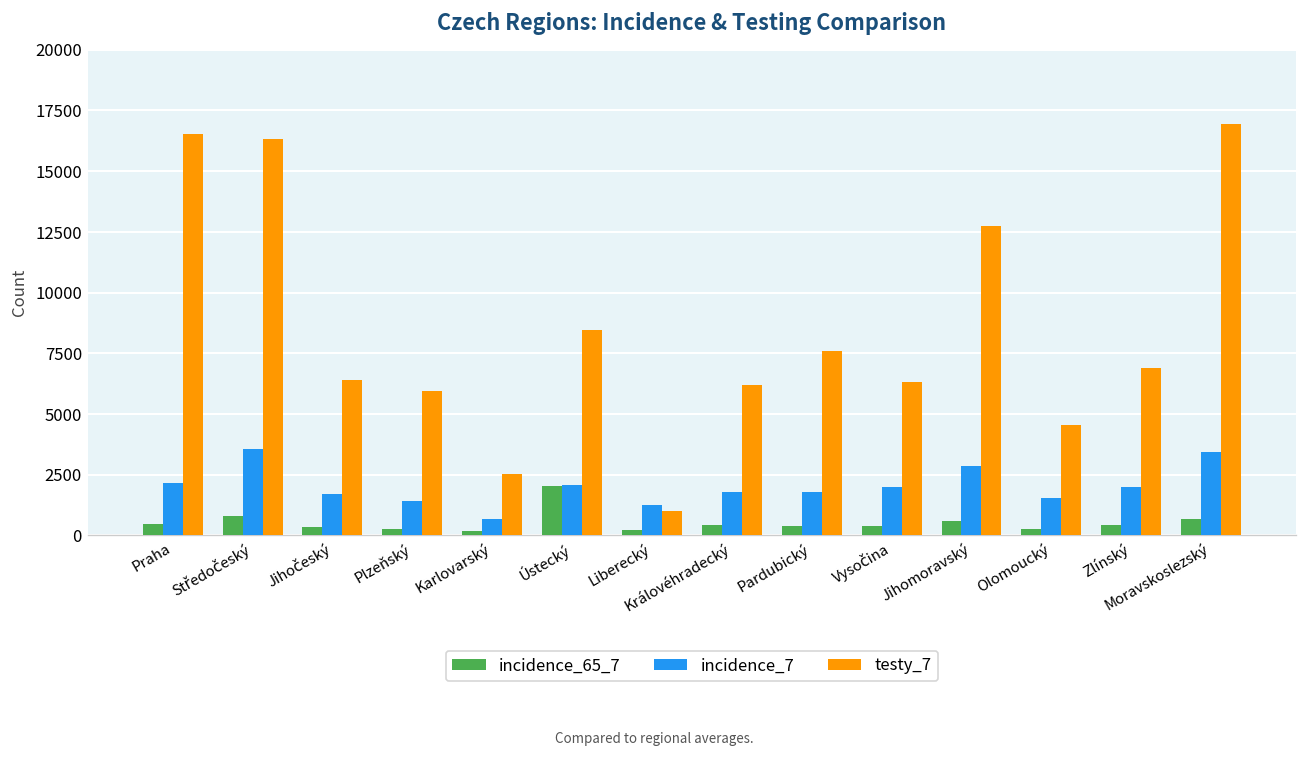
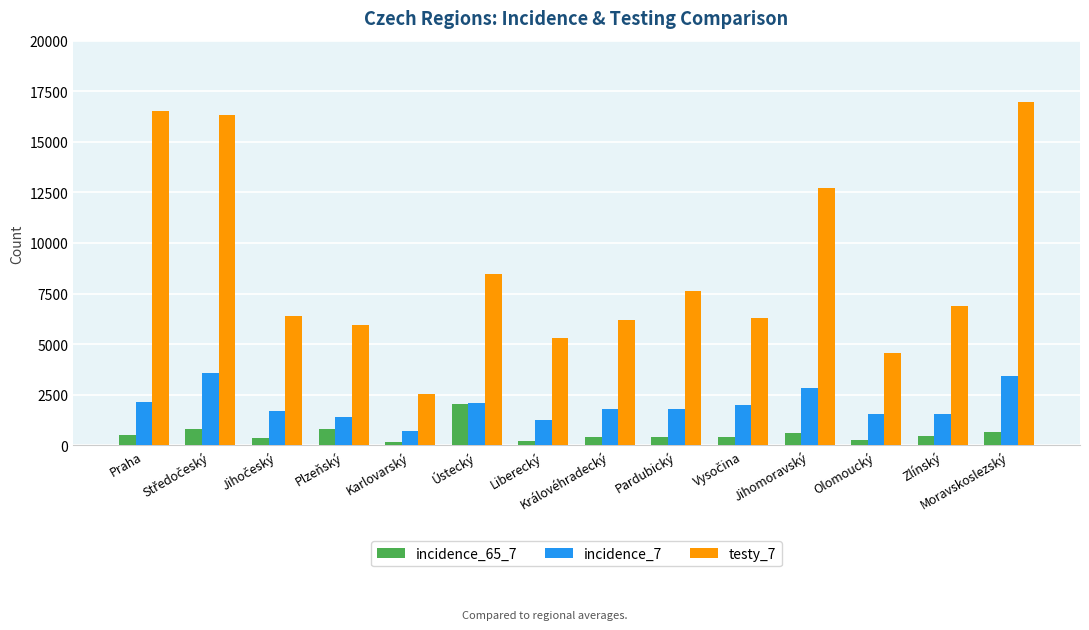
incidence_65_7, Plzeňský: 300 -> 800
testy_7, Liberecký: 1000 -> 5300
incidence_7, Zlínský: 2000 -> 1500
